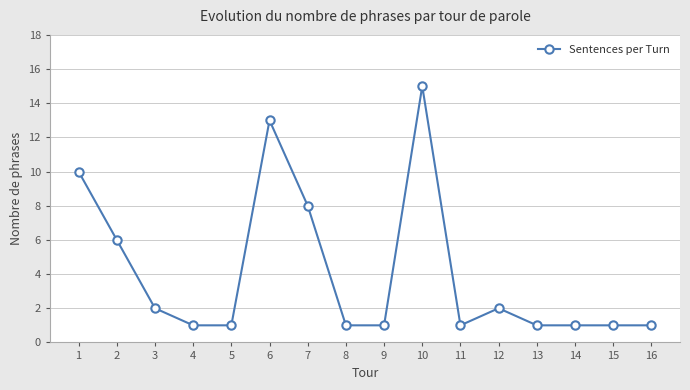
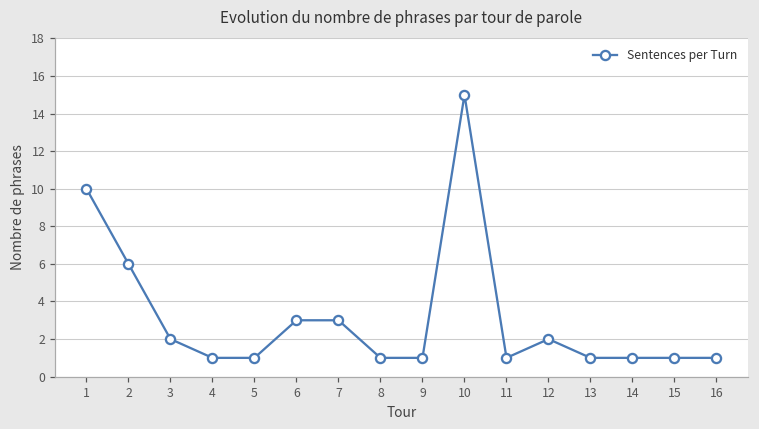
6: 13 -> 3
7: 8 -> 3
